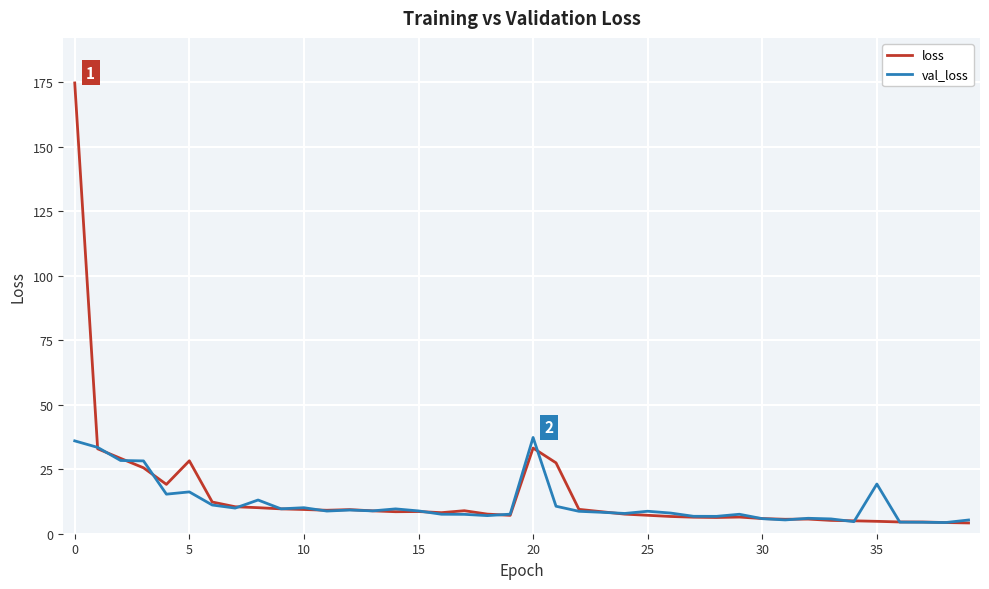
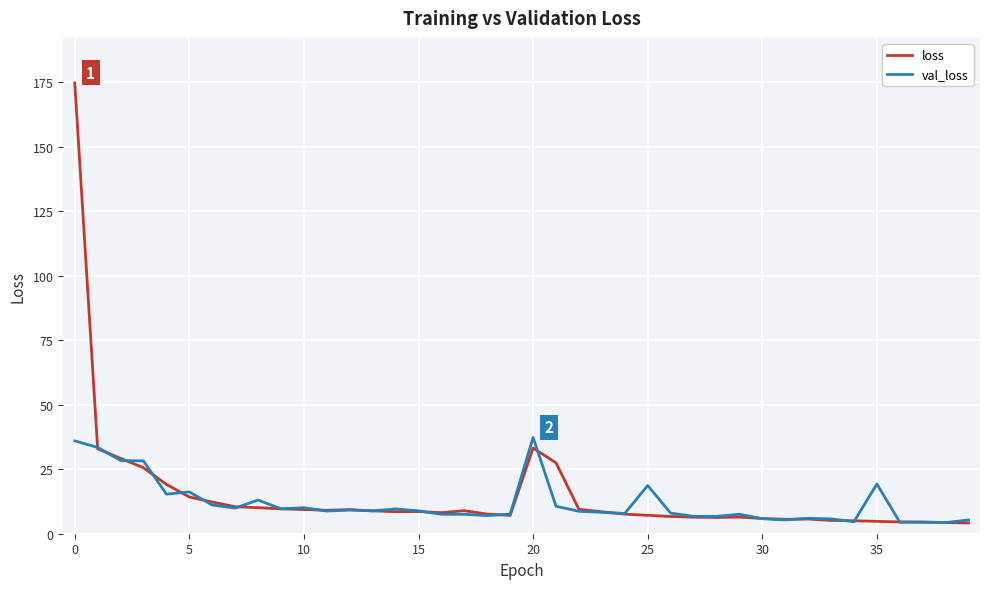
loss, 5: 28 -> 14
val_loss, 25: 9 -> 19
